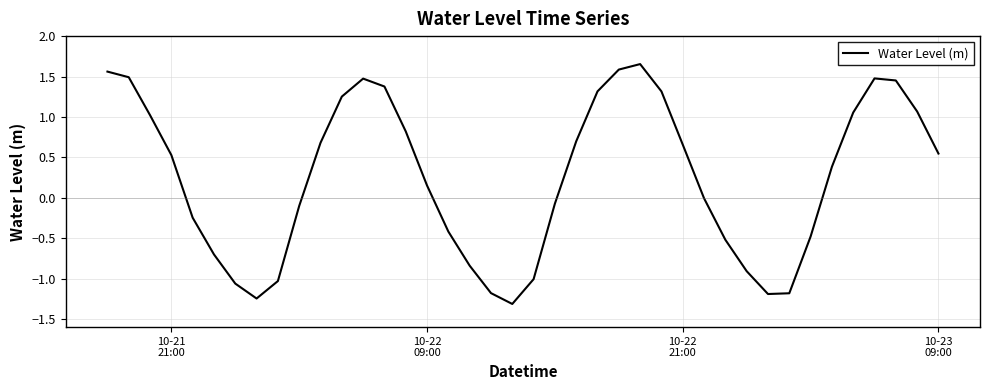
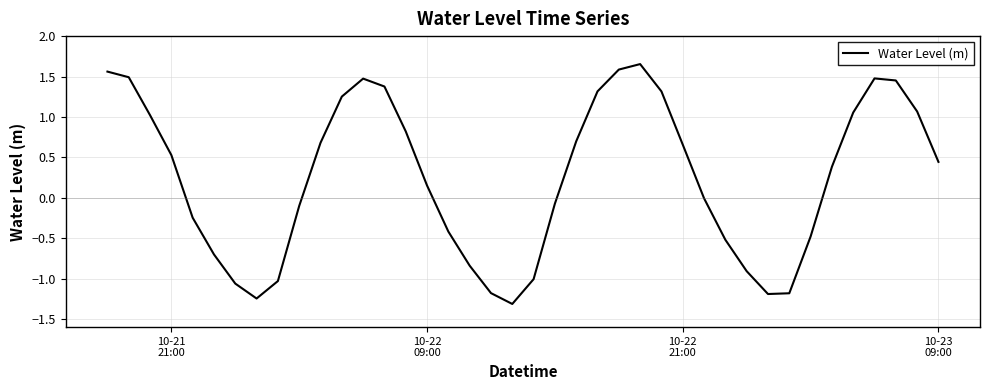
10-23 09:00: 0.5 -> 0.4
